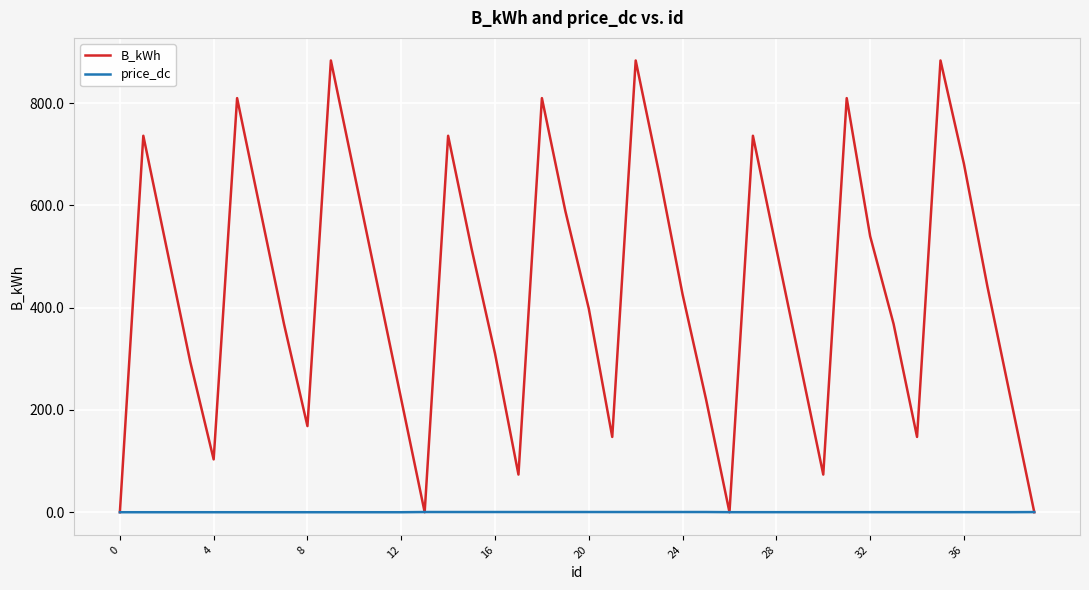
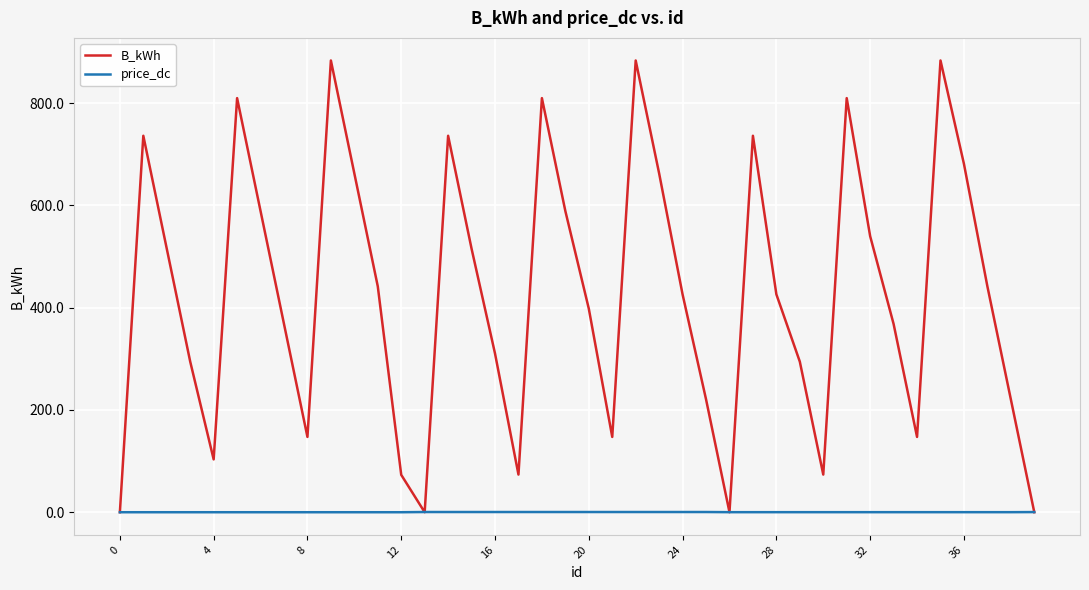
B_kWh, 8: 170 -> 150
B_kWh, 12: 220 -> 70
B_kWh, 28: 520 -> 430
